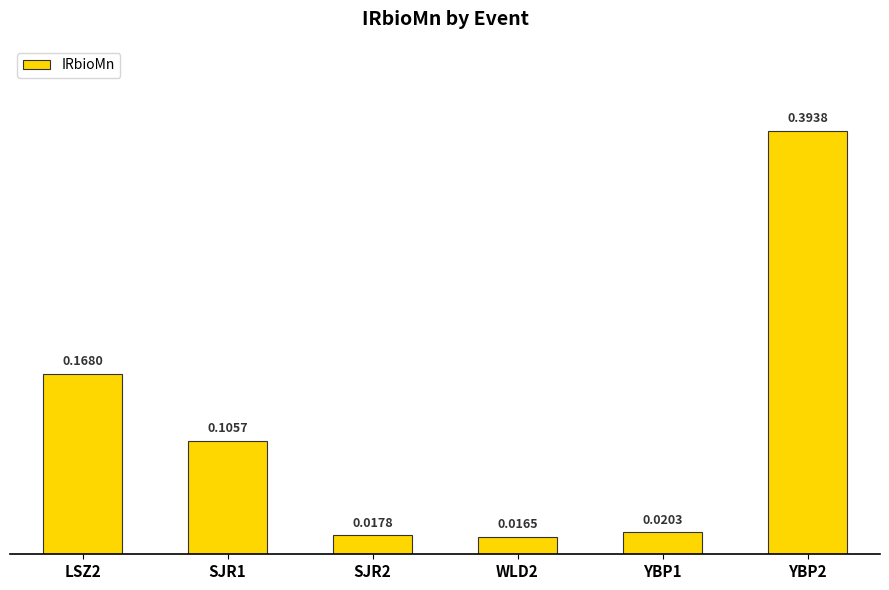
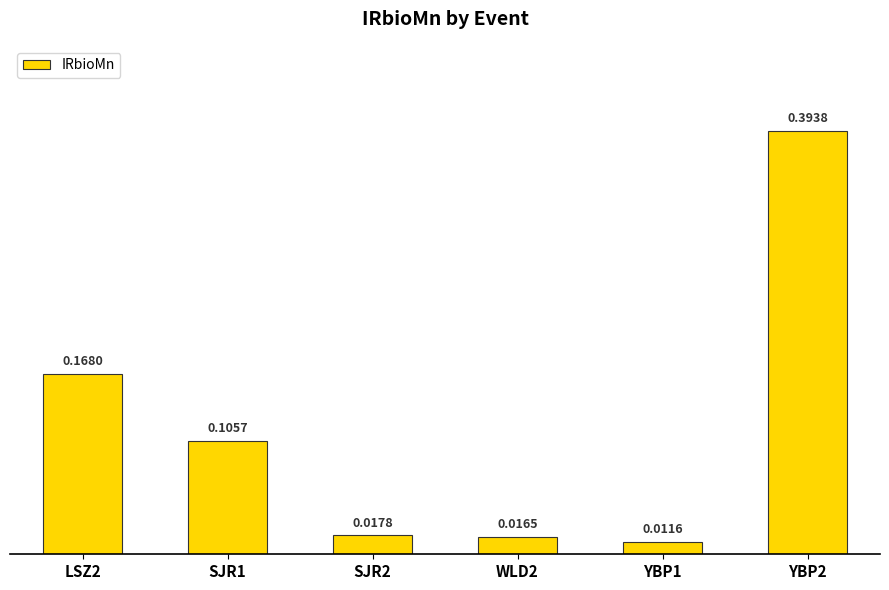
YBP1: 0.0203 -> 0.0116
